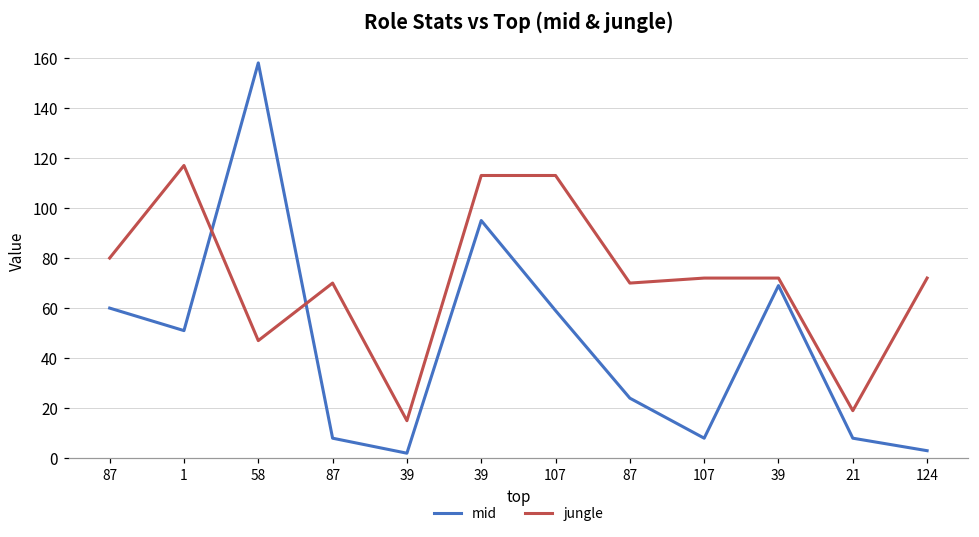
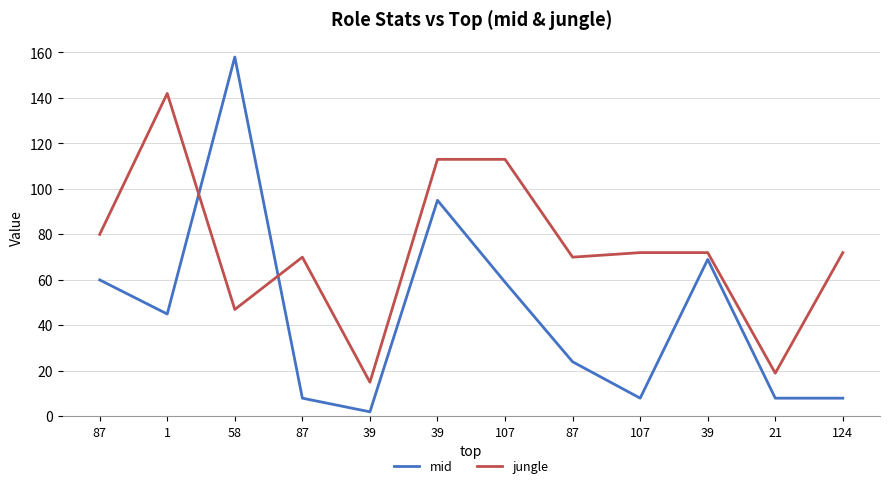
mid, 1: 51 -> 45
jungle, 1: 117 -> 142
mid, 124: 3 -> 8
